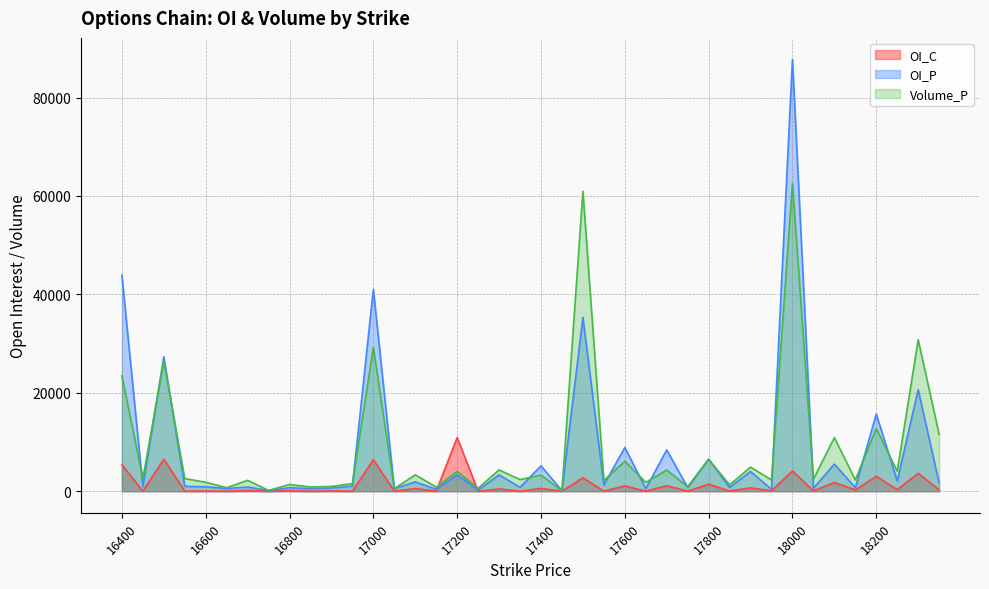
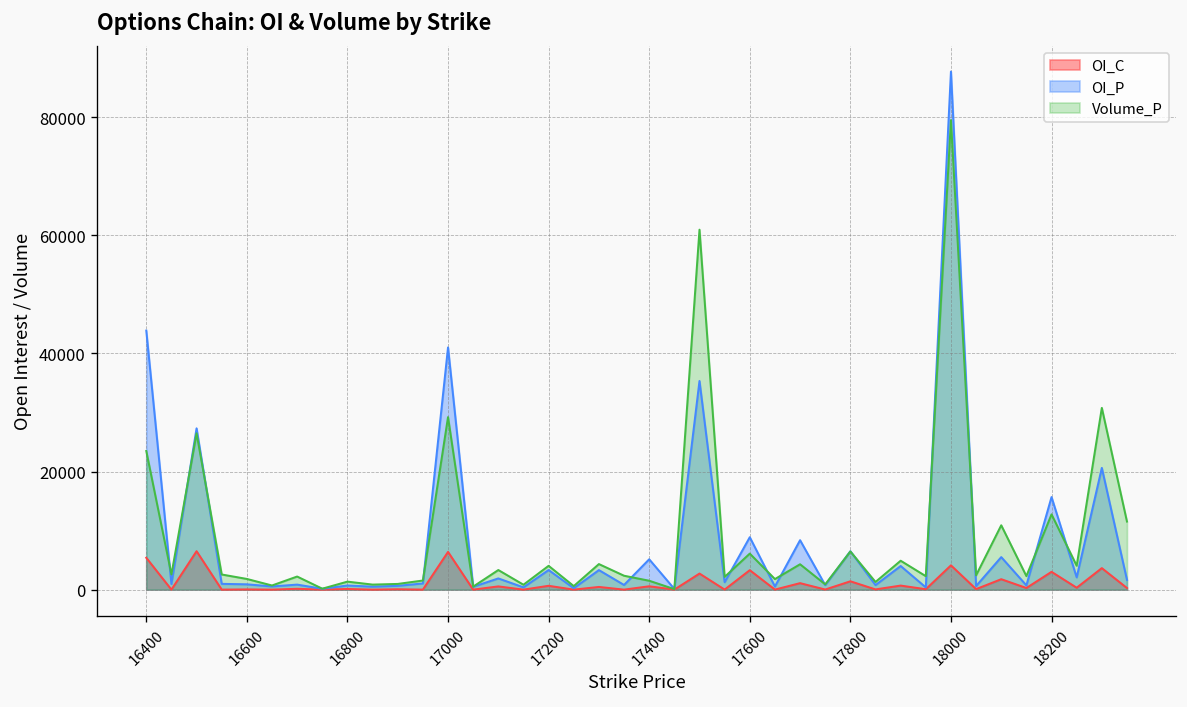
OI_C, 17200: 11000 -> 1000
Volume_P, 17400: 3000 -> 2000
OI_C, 17600: 1000 -> 3000
Volume_P, 18000: 63000 -> 80000
